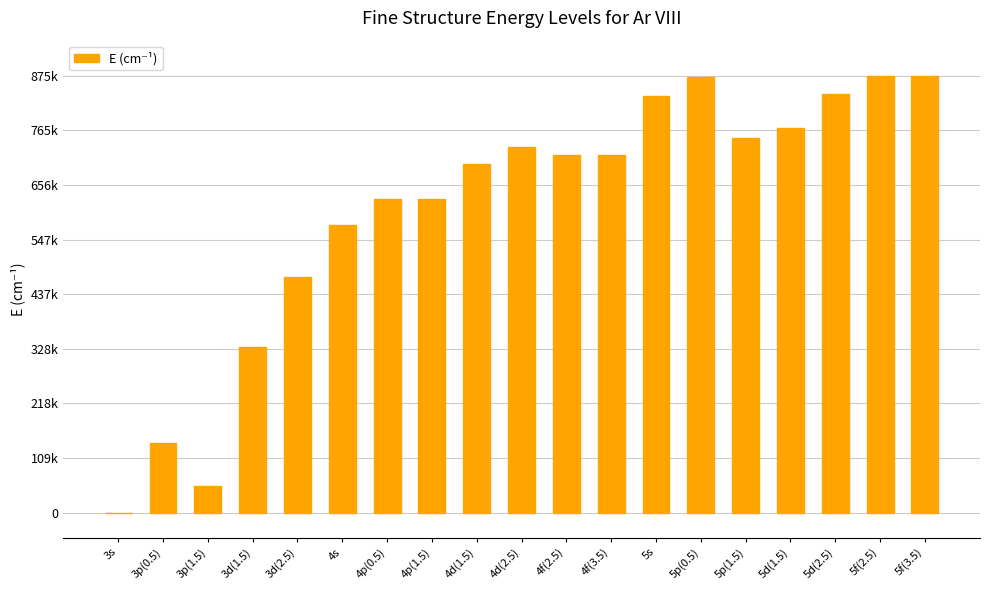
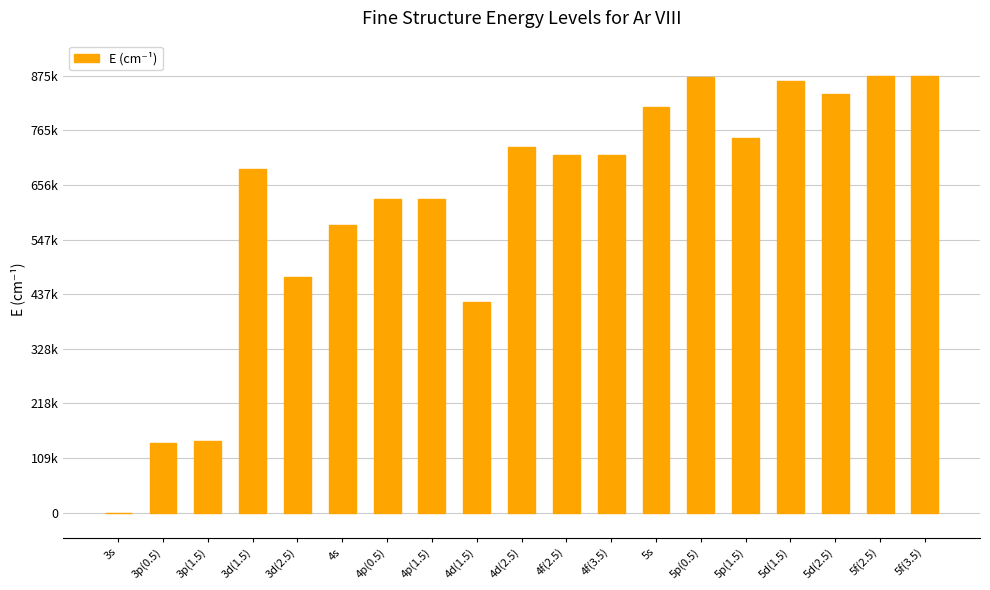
3p(1.5): 50000 -> 140000
3d(1.5): 330000 -> 690000
4d(1.5): 700000 -> 420000
5s: 830000 -> 810000
5d(1.5): 770000 -> 870000
